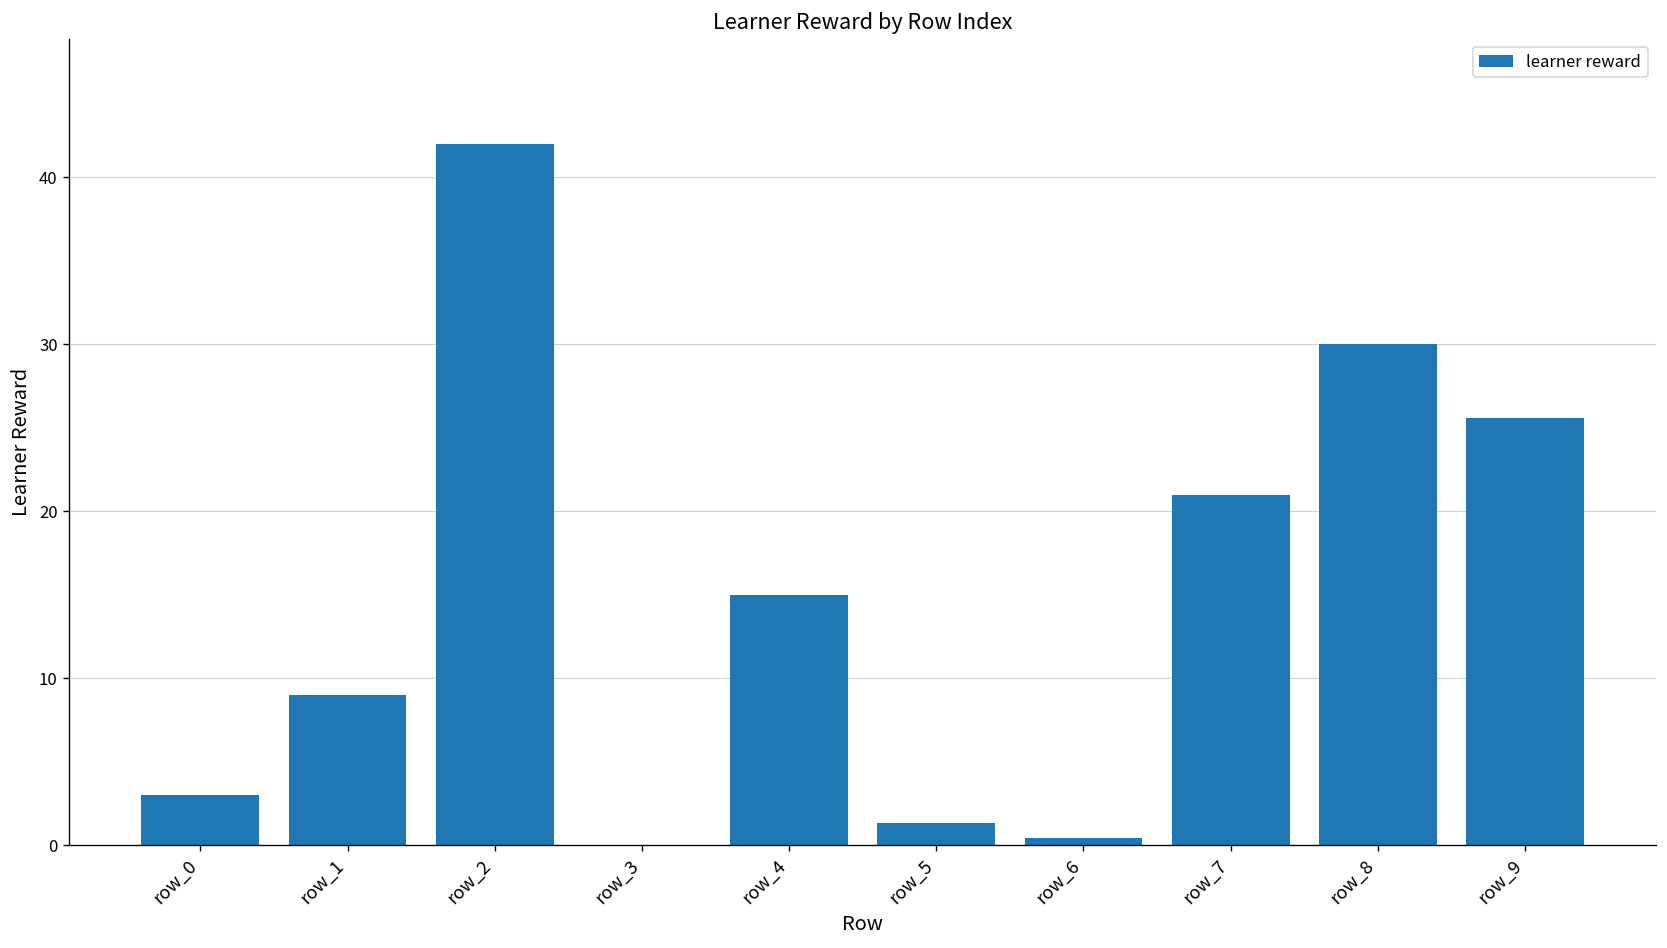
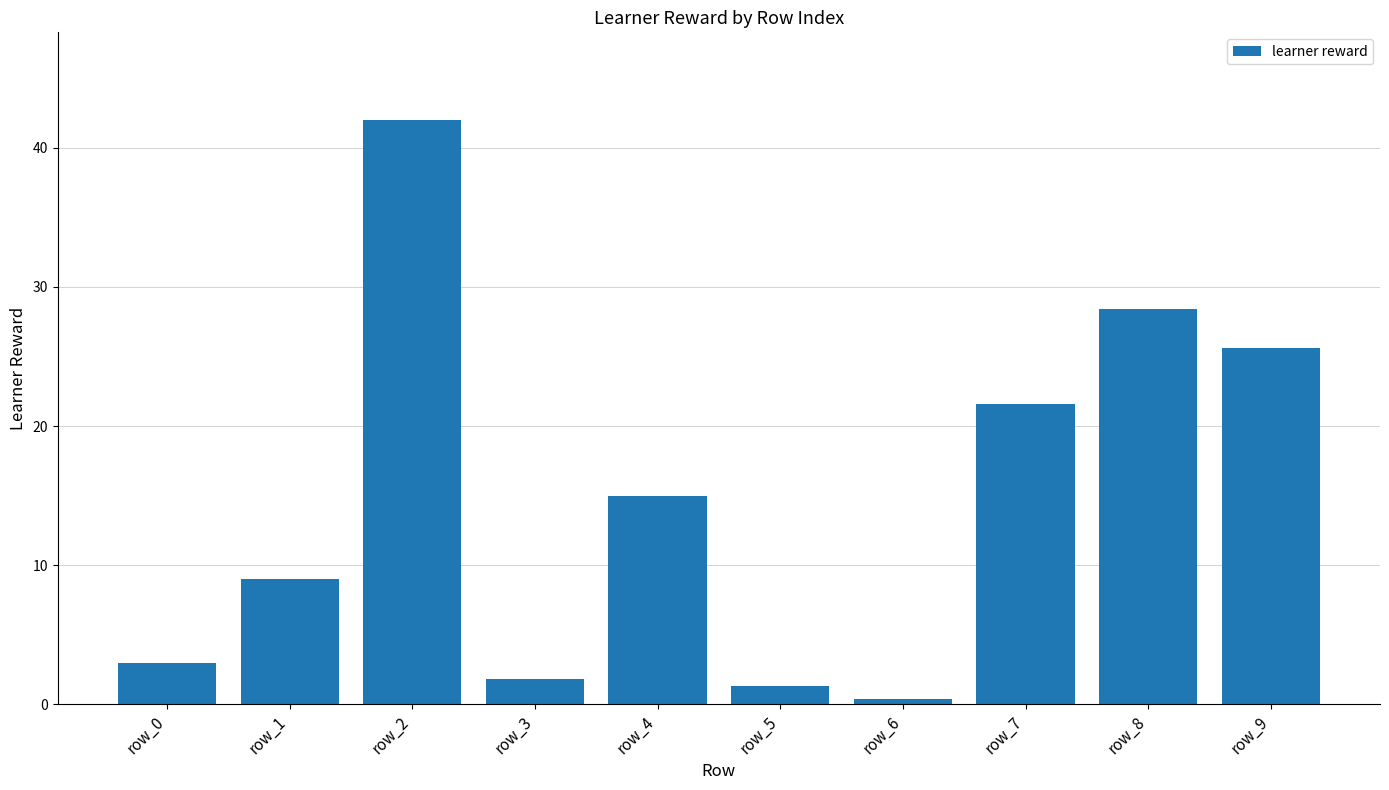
row_3: 0.0 -> 1.8
row_7: 21.0 -> 21.6
row_8: 30.0 -> 28.4
